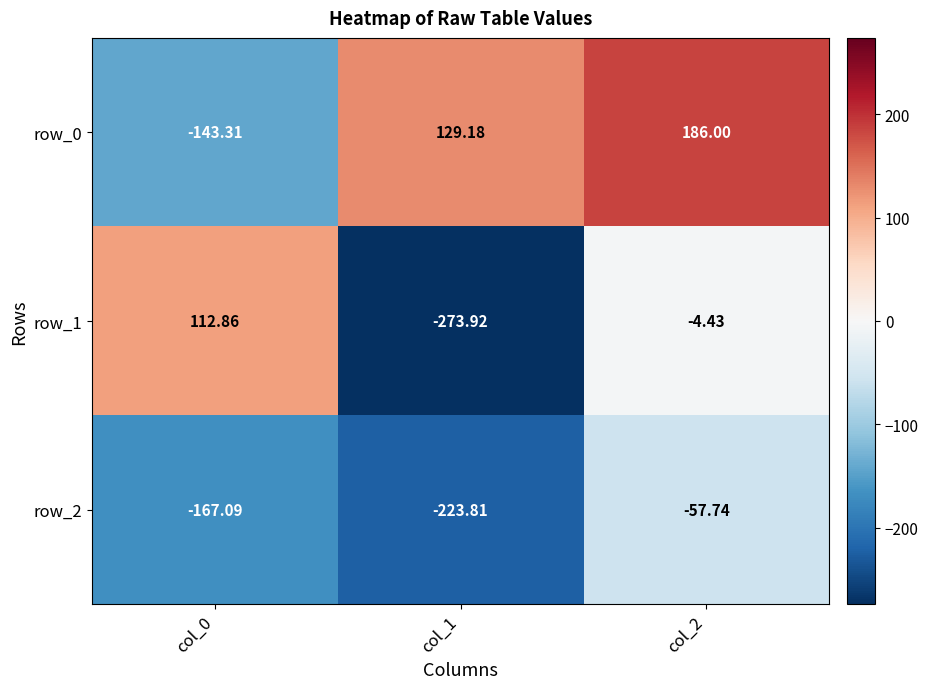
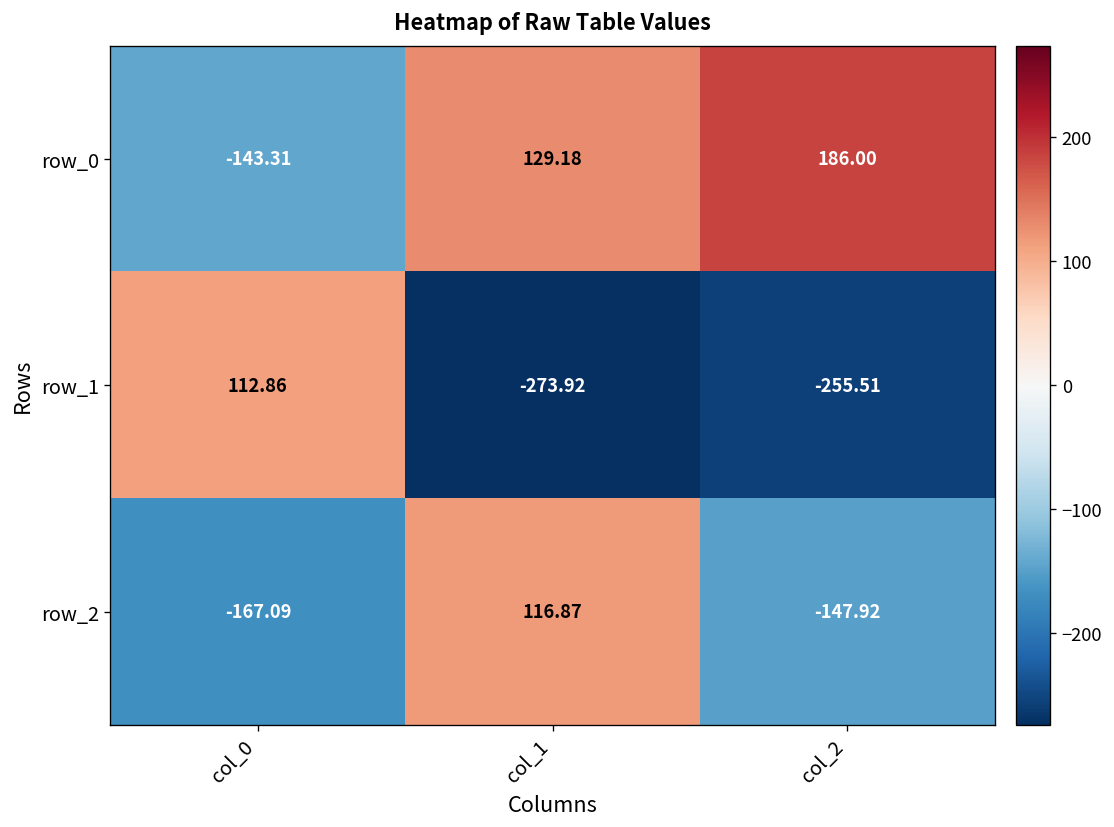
row_1, col_2: -4.43 -> -255.51
row_2, col_1: -223.81 -> 116.87
row_2, col_2: -57.74 -> -147.92
